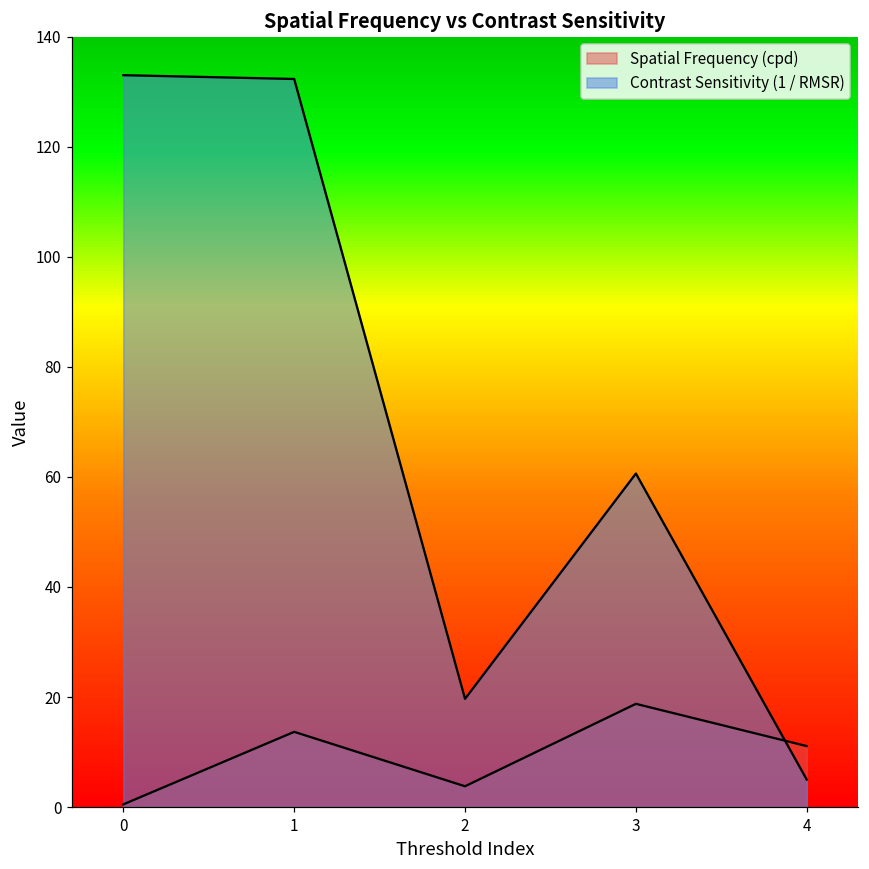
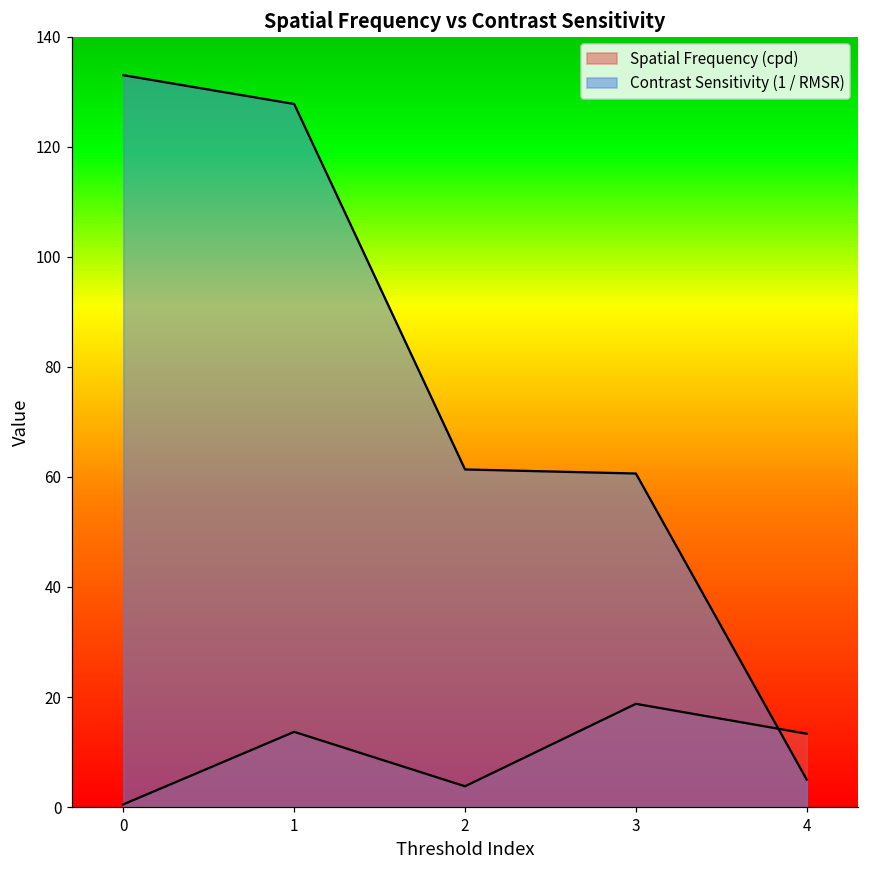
Contrast Sensitivity (1 / RMSR), 1: 132 -> 128
Contrast Sensitivity (1 / RMSR), 2: 20 -> 61
Spatial Frequency (cpd), 4: 11 -> 13
